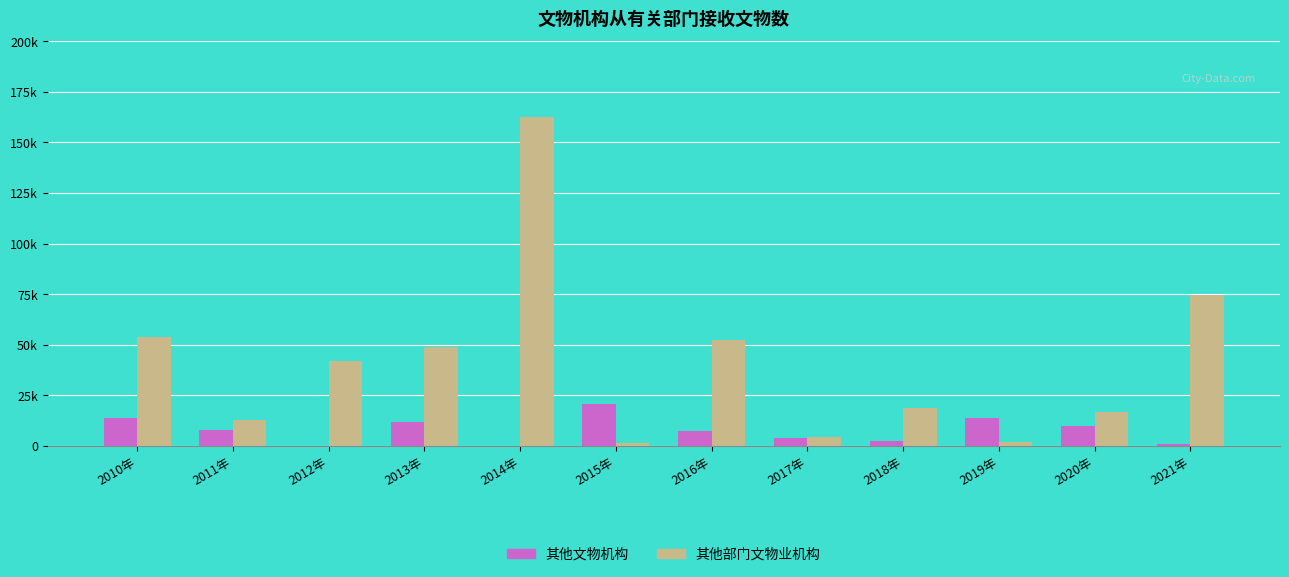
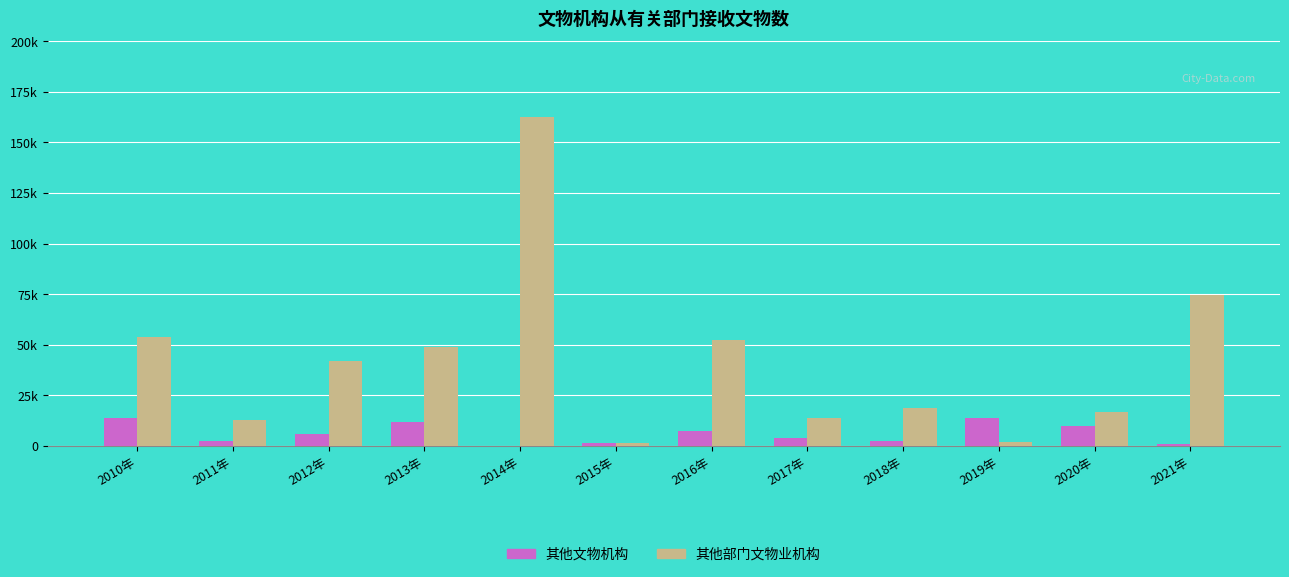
其他文物机构, 2011年: 8000 -> 3000
其他文物机构, 2012年: 0 -> 6000
其他文物机构, 2015年: 21000 -> 2000
其他部门文物业机构, 2017年: 5000 -> 14000
